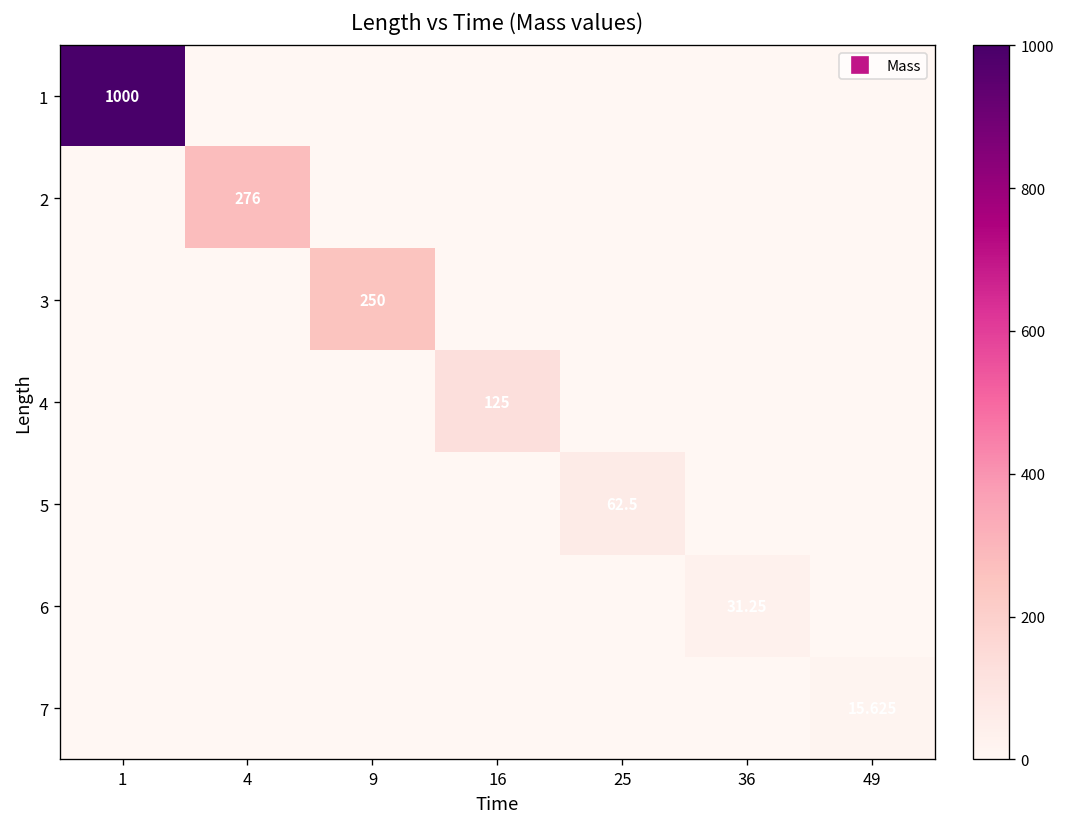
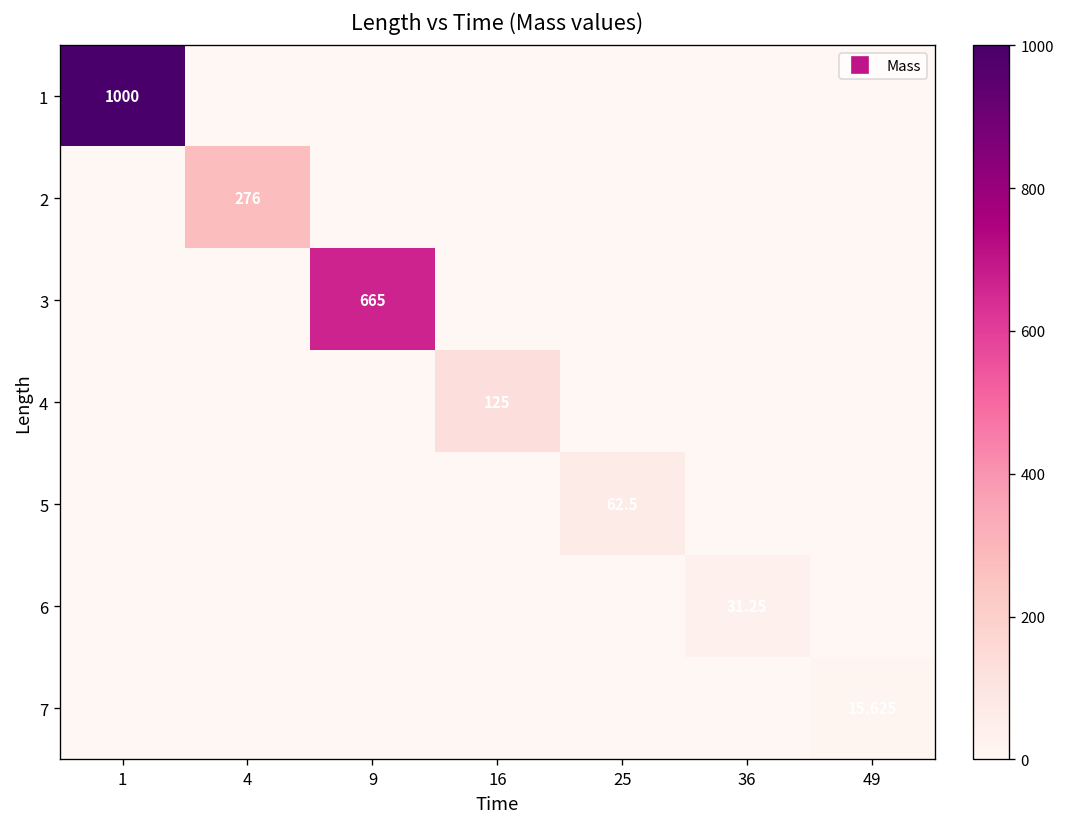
3, 9: 250 -> 665
